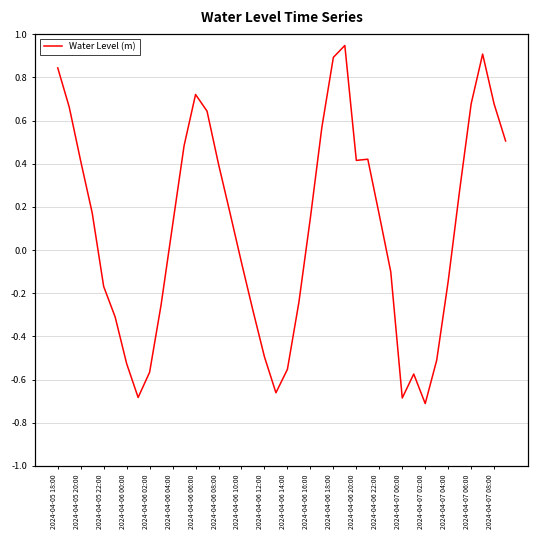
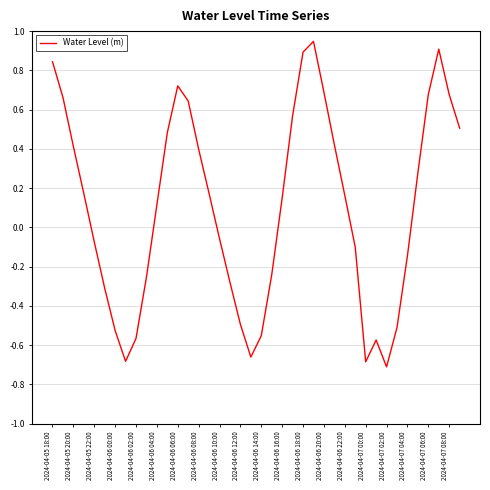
2024-04-05 22:00: -0.17 -> -0.07
2024-04-06 20:00: 0.42 -> 0.69
